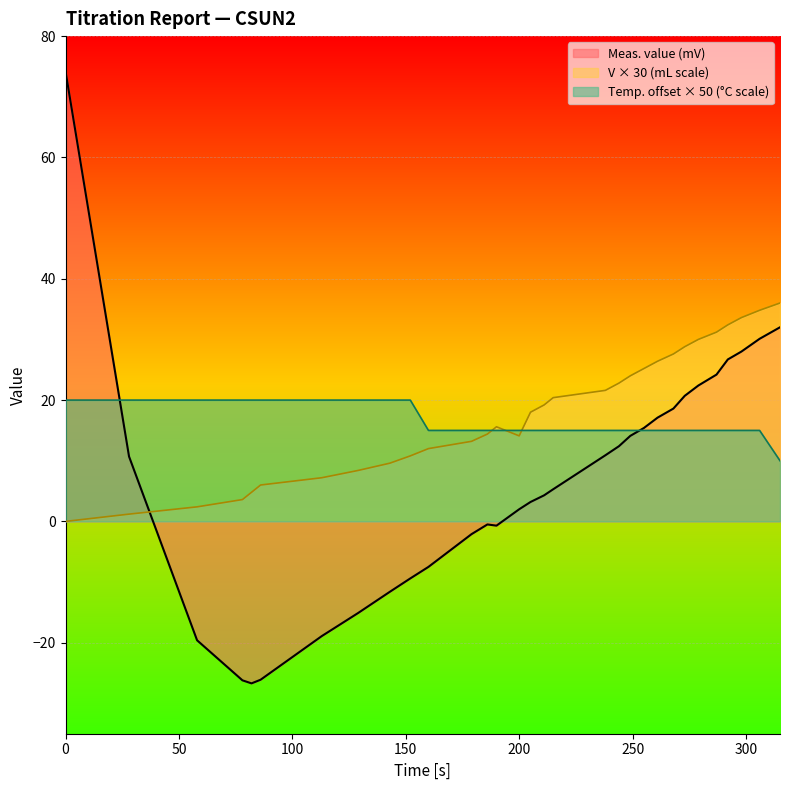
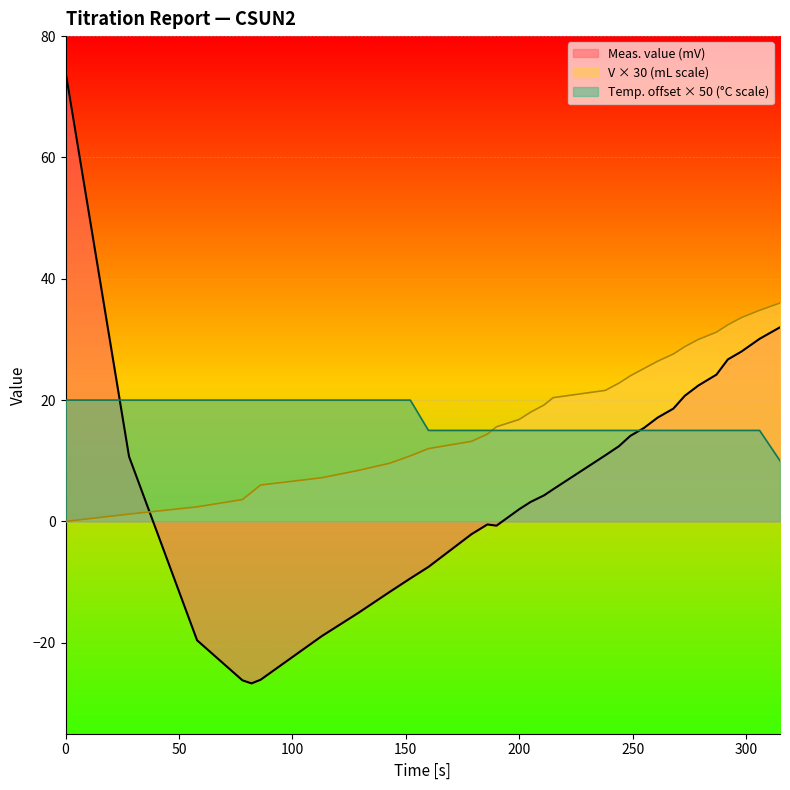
V × 30 (mL scale), 200: 14 -> 17
